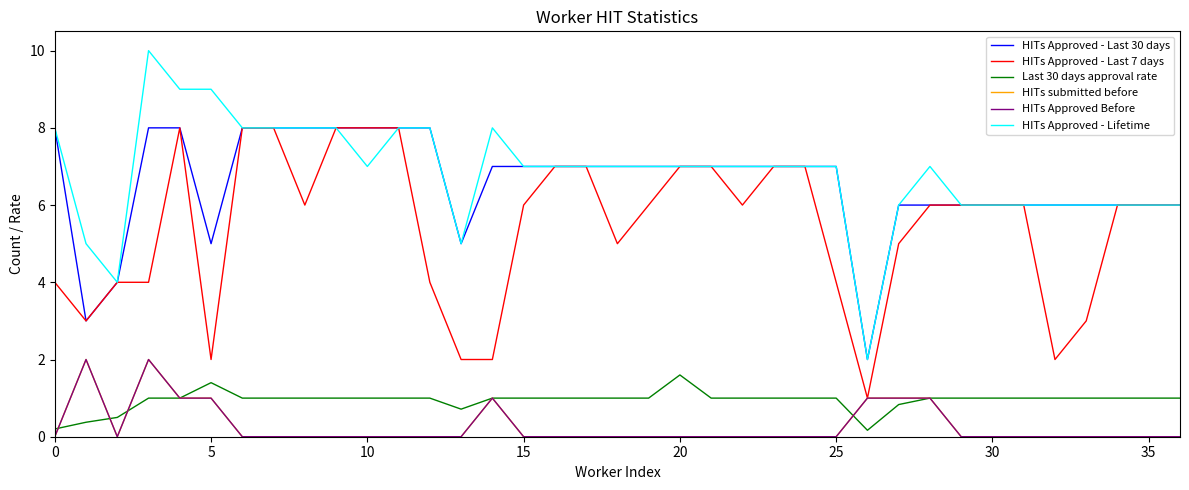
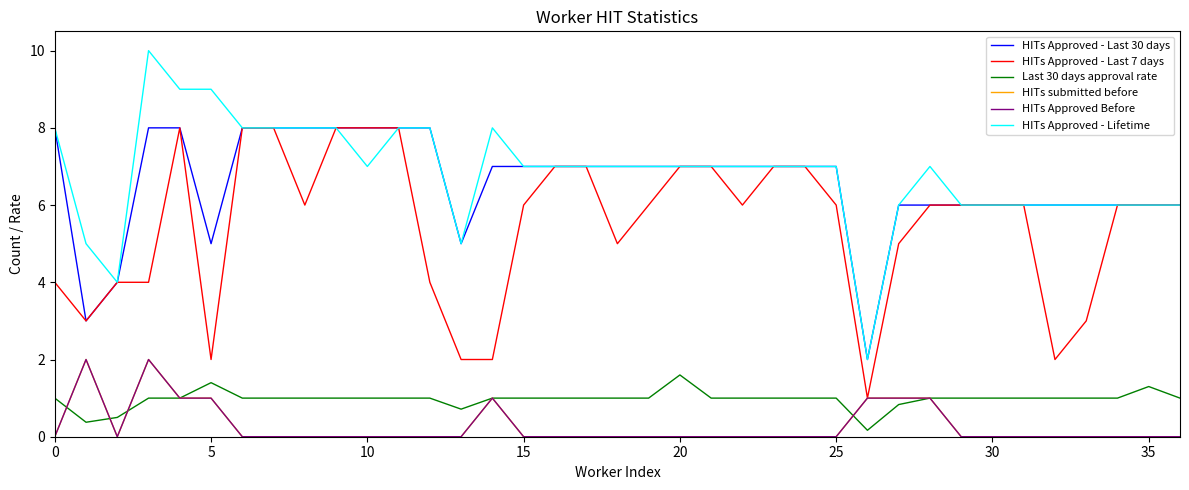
Last 30 days approval rate, 0: 0.2 -> 1.0
HITs Approved - Last 7 days, 25: 4 -> 6
Last 30 days approval rate, 35: 1.0 -> 1.3
